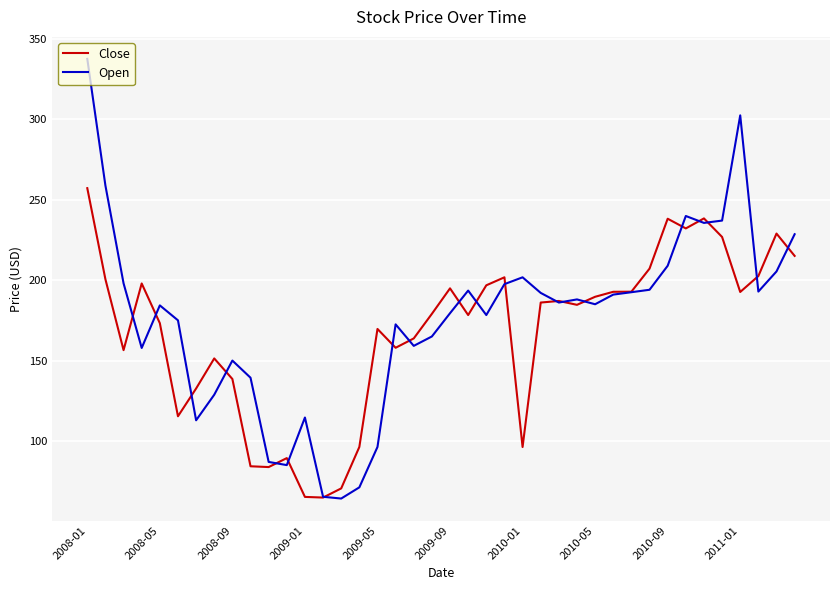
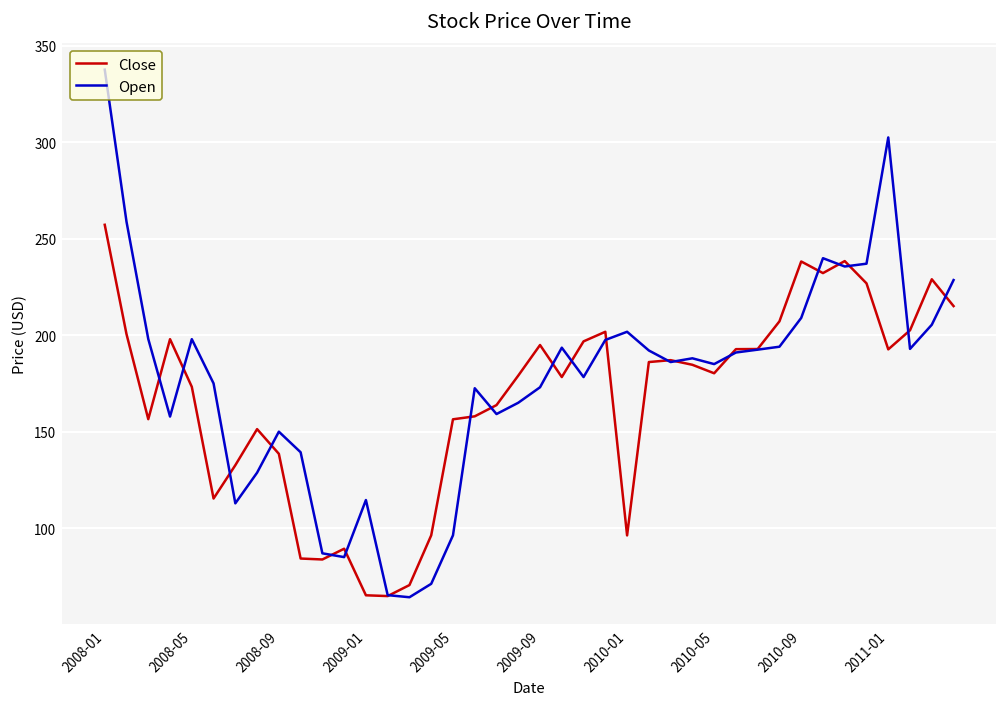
Open, 2008-05: 184 -> 198
Close, 2009-05: 170 -> 156
Open, 2009-09: 179 -> 173
Close, 2010-05: 190 -> 180
